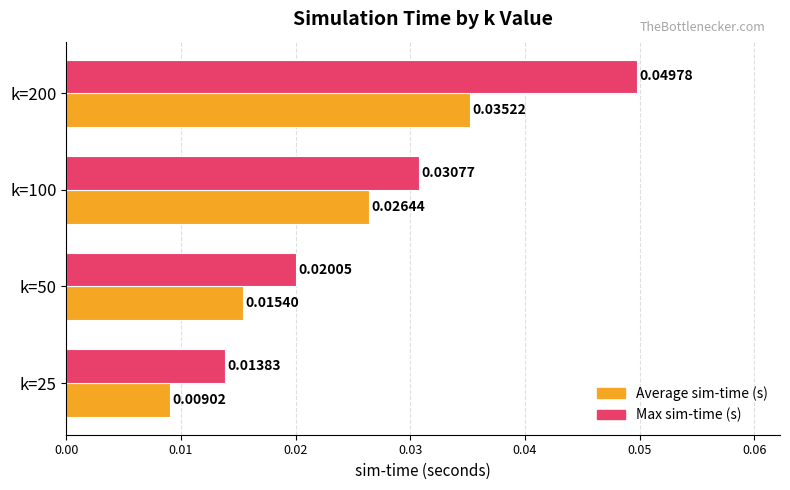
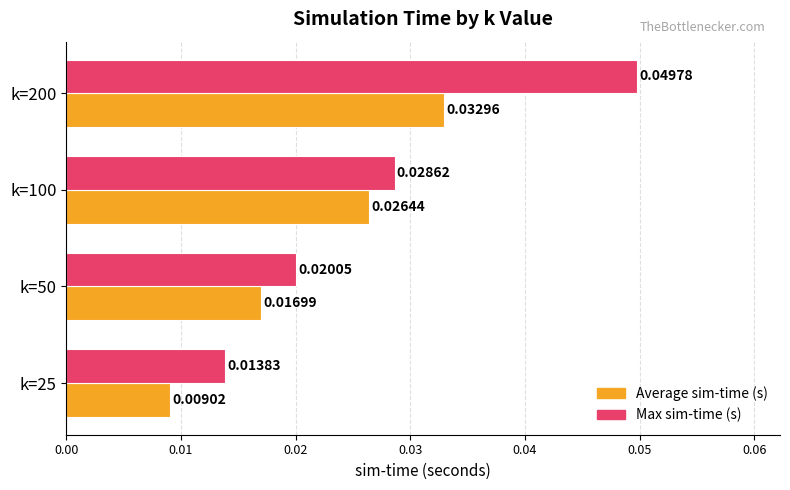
Average sim-time (s), k=200: 0.03522 -> 0.03296
Max sim-time (s), k=100: 0.03077 -> 0.02862
Average sim-time (s), k=50: 0.01540 -> 0.01699
